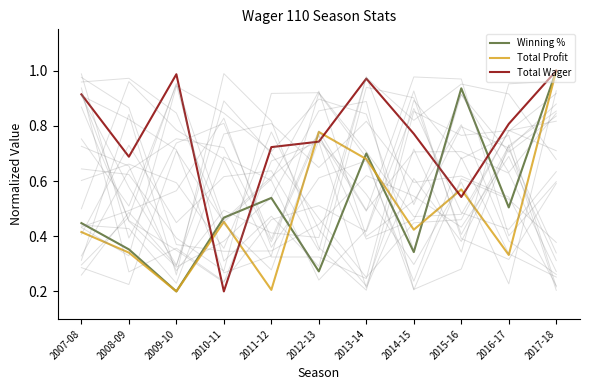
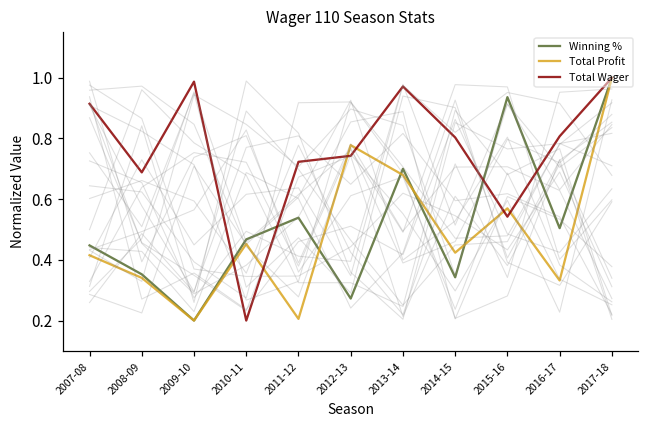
Total Wager, 2014-15: 0.77 -> 0.80
